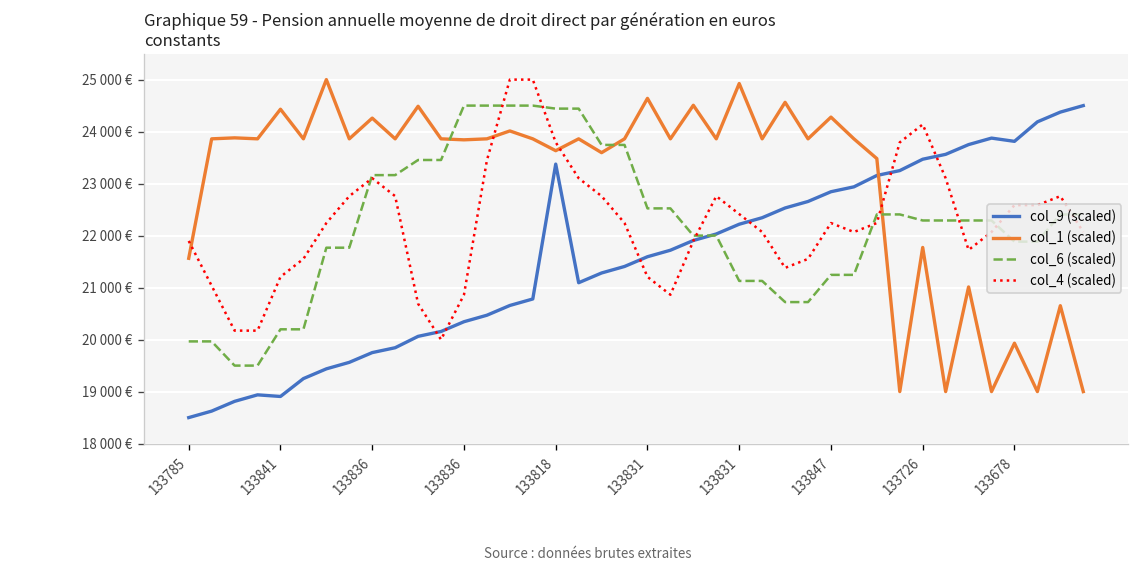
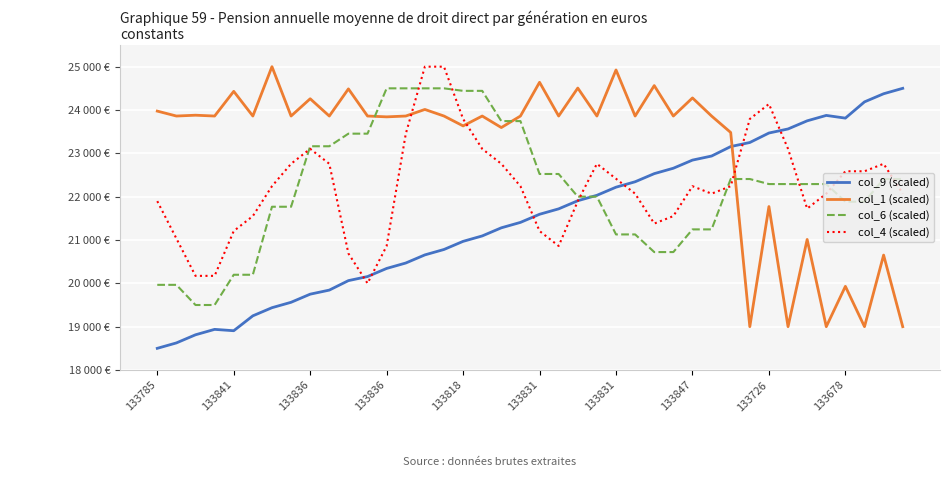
col_1 (scaled), 133785: 21600 € -> 24000 €
col_9 (scaled), 133818: 23400 € -> 21000 €
